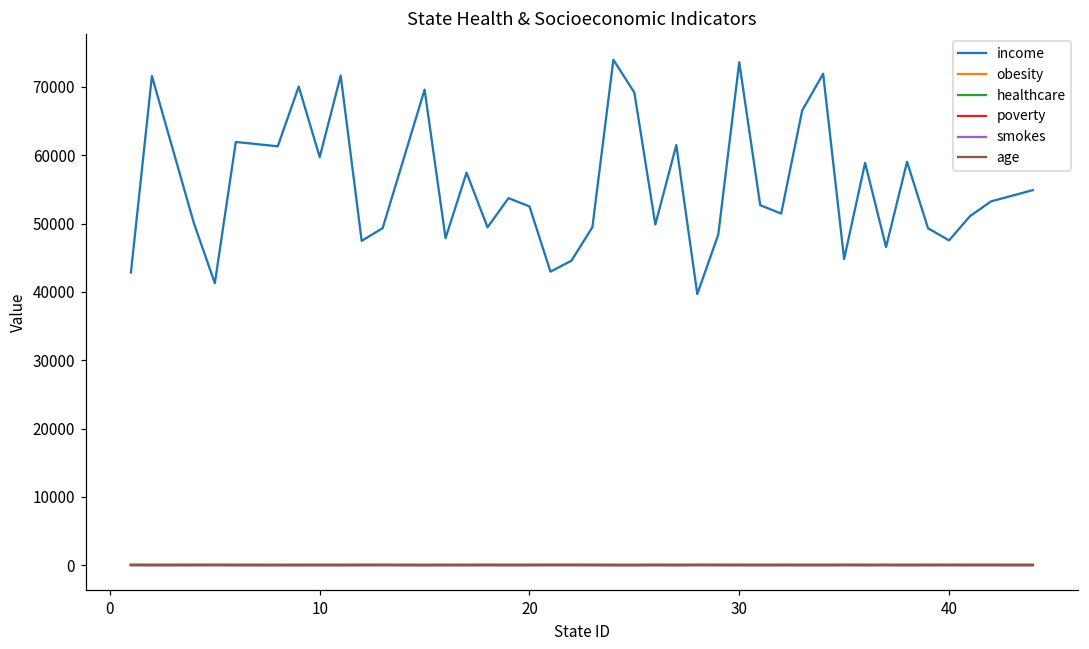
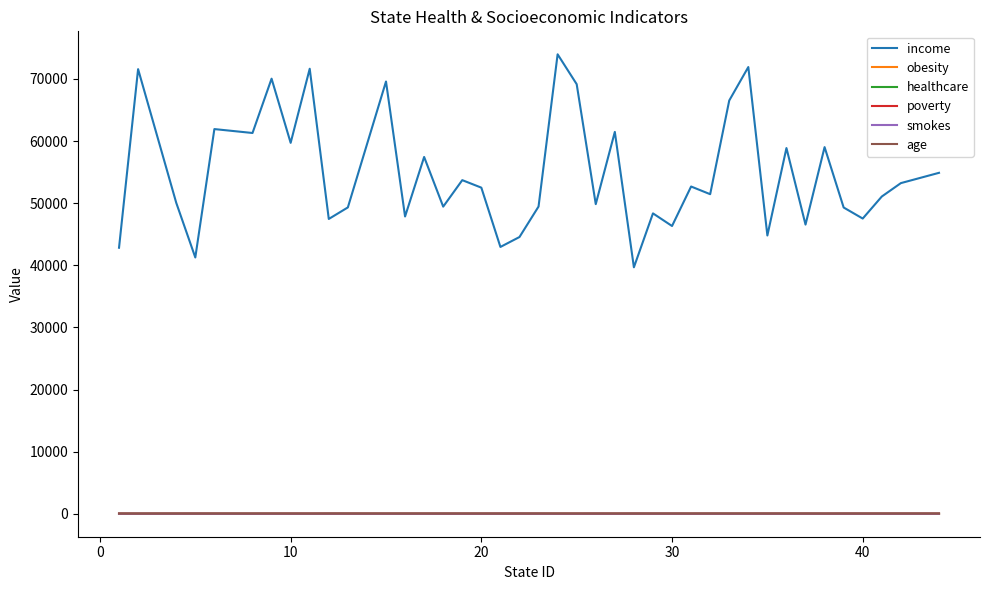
income, 30: 74000 -> 46000
